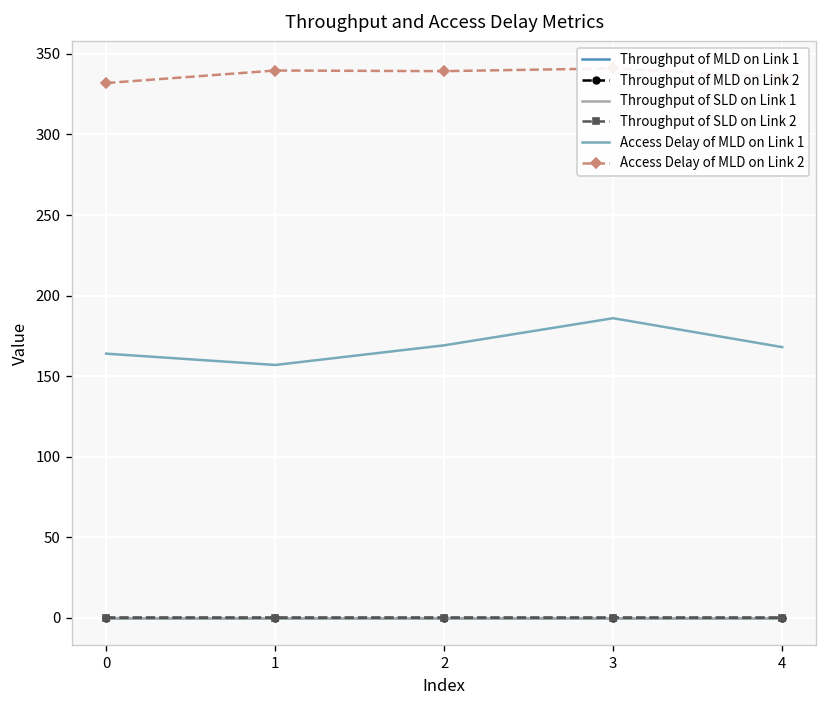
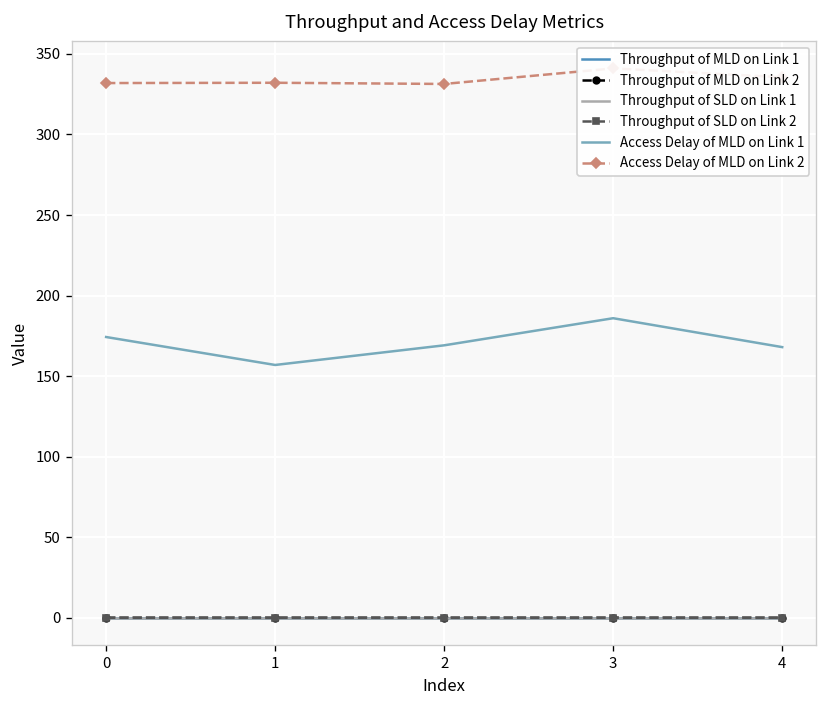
Access Delay of MLD on Link 1, 0: 164 -> 174
Access Delay of MLD on Link 2, 1: 340 -> 332
Access Delay of MLD on Link 2, 2: 339 -> 331
